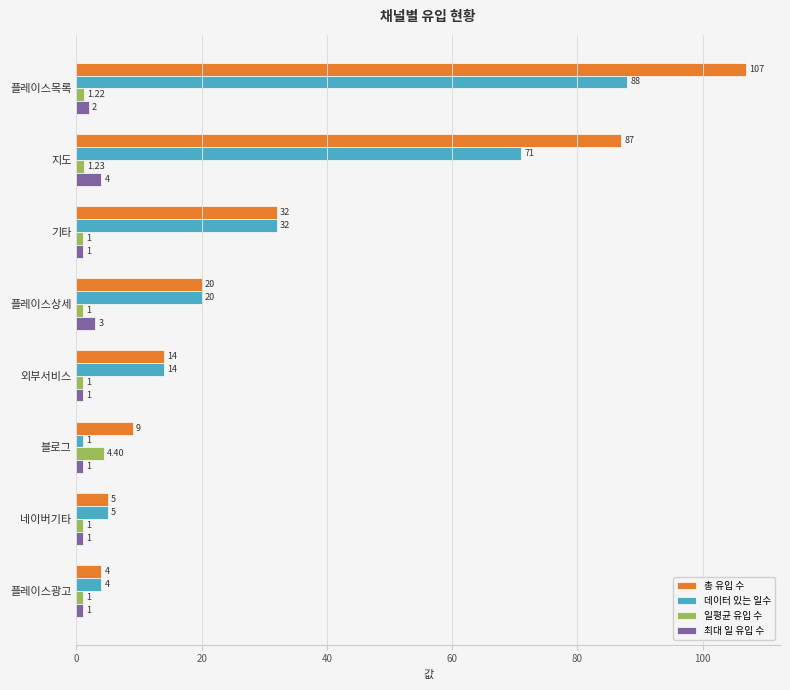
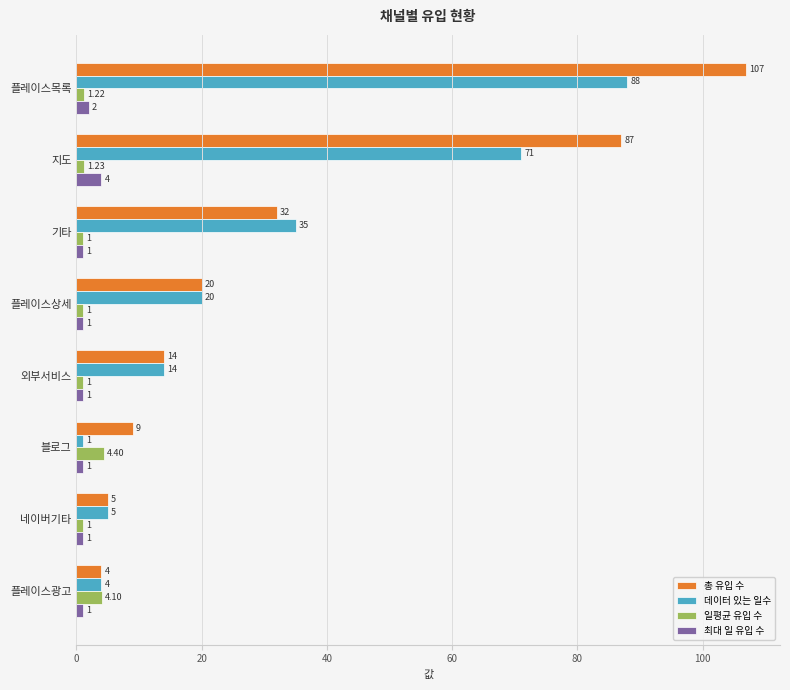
데이터 있는 일수, 기타: 32 -> 35
최대 일 유입 수, 플레이스상세: 3 -> 1
일평균 유입 수, 플레이스광고: 1 -> 4.10
